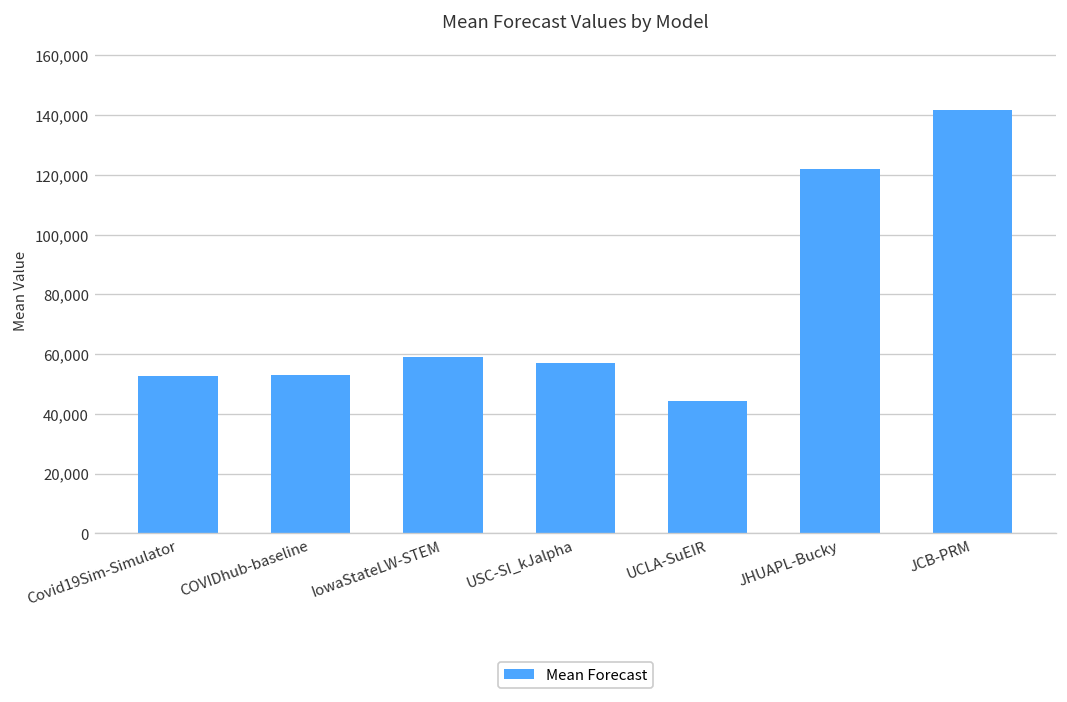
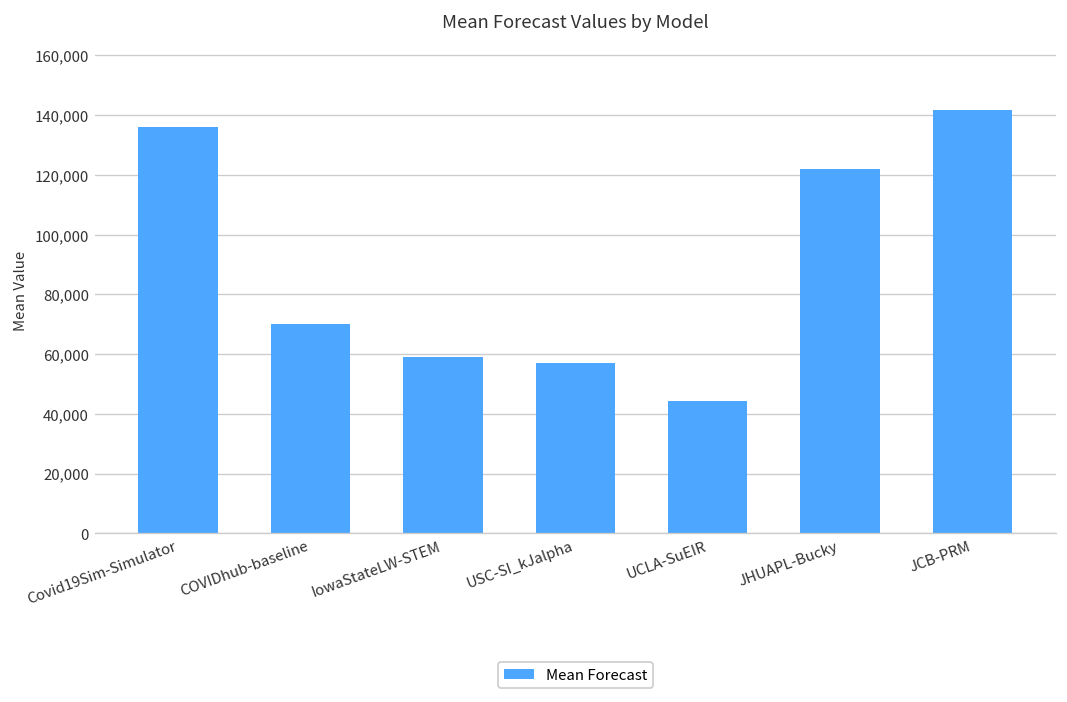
Covid19Sim-Simulator: 53,000 -> 136,000
COVIDhub-baseline: 53,000 -> 70,000
